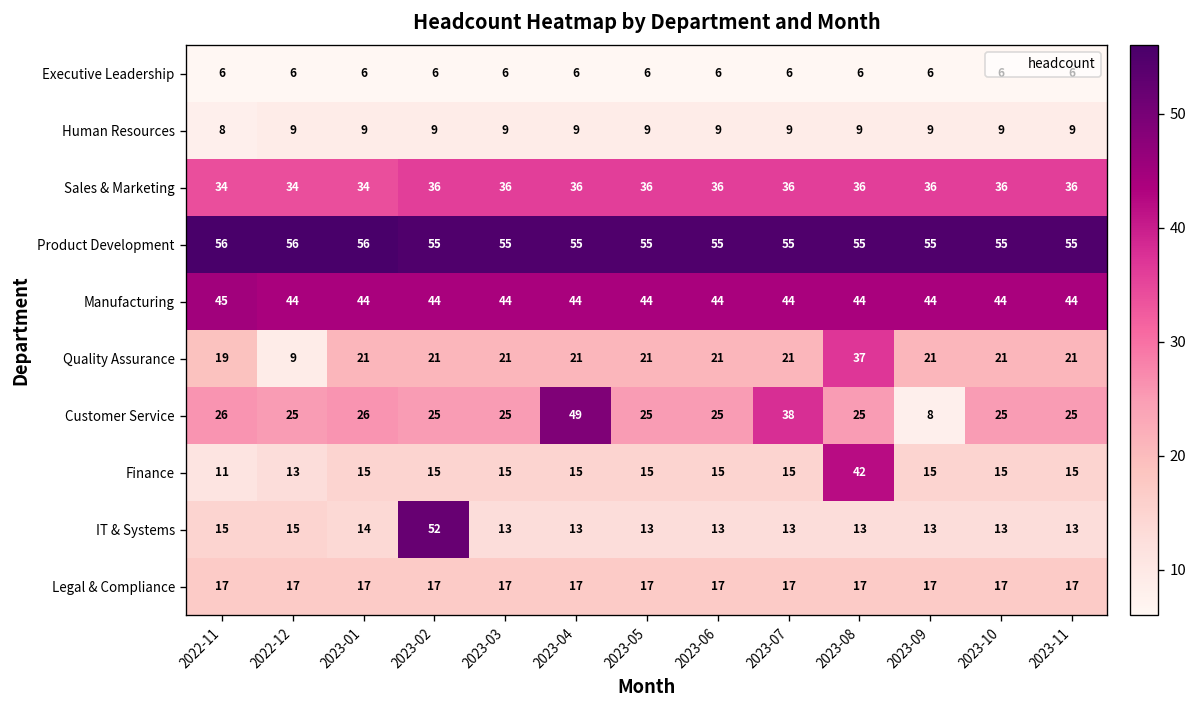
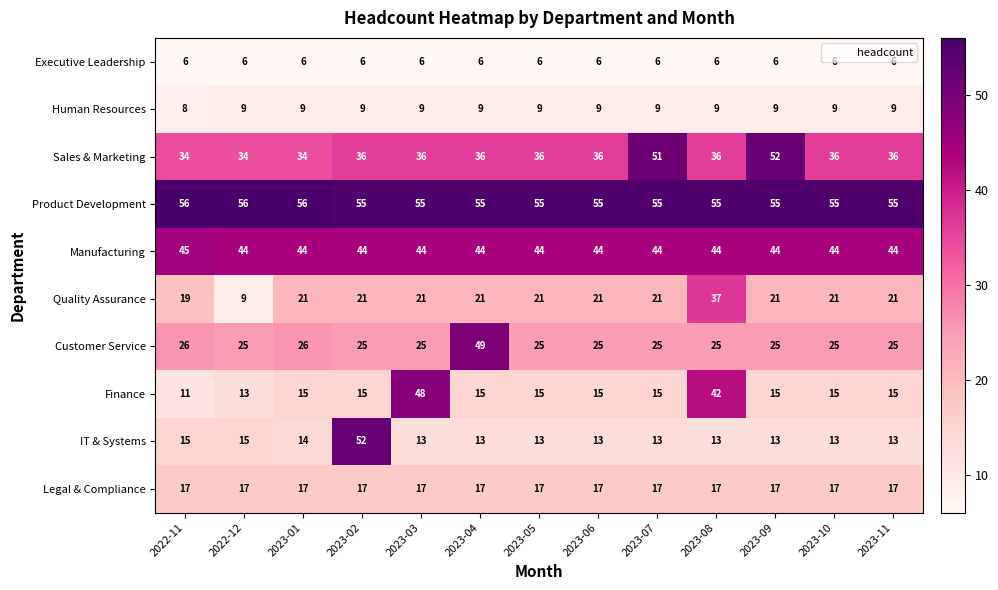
Sales & Marketing, 2023-07: 36 -> 51
Sales & Marketing, 2023-09: 36 -> 52
Customer Service, 2023-07: 38 -> 25
Customer Service, 2023-09: 8 -> 25
Finance, 2023-03: 15 -> 48
